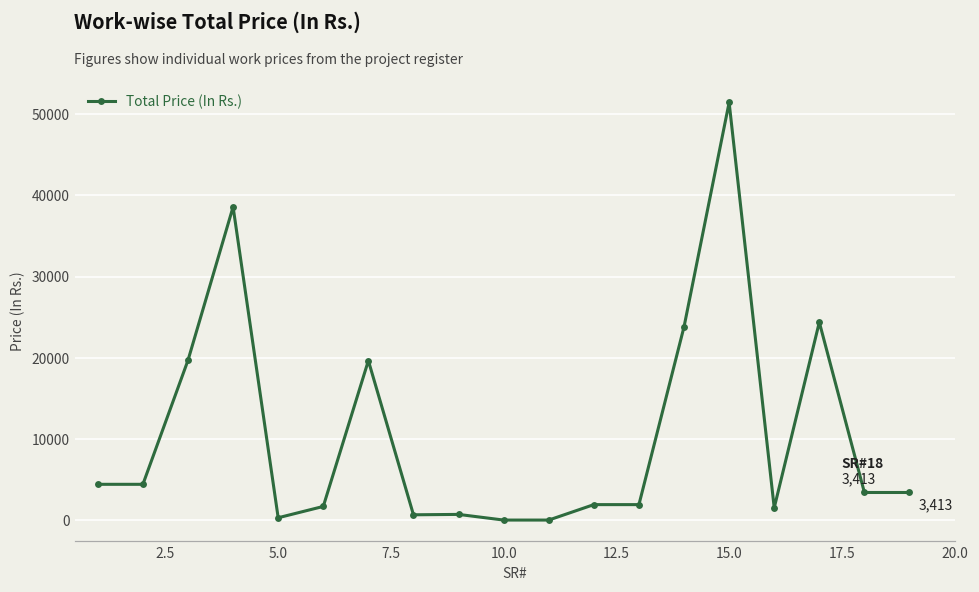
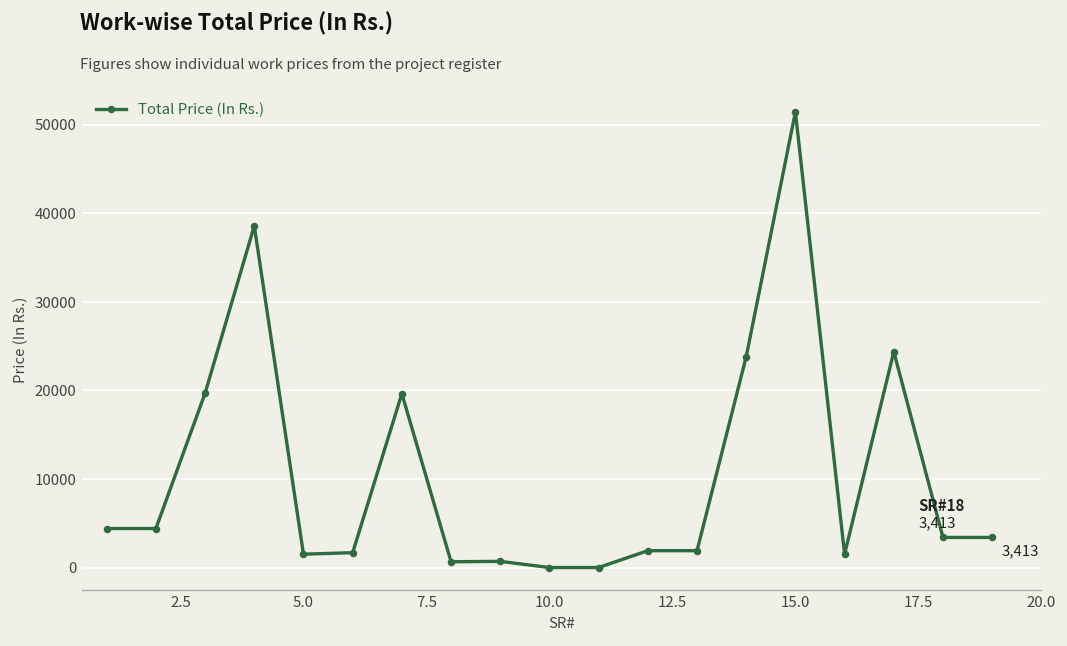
5.0: 0 -> 2000
